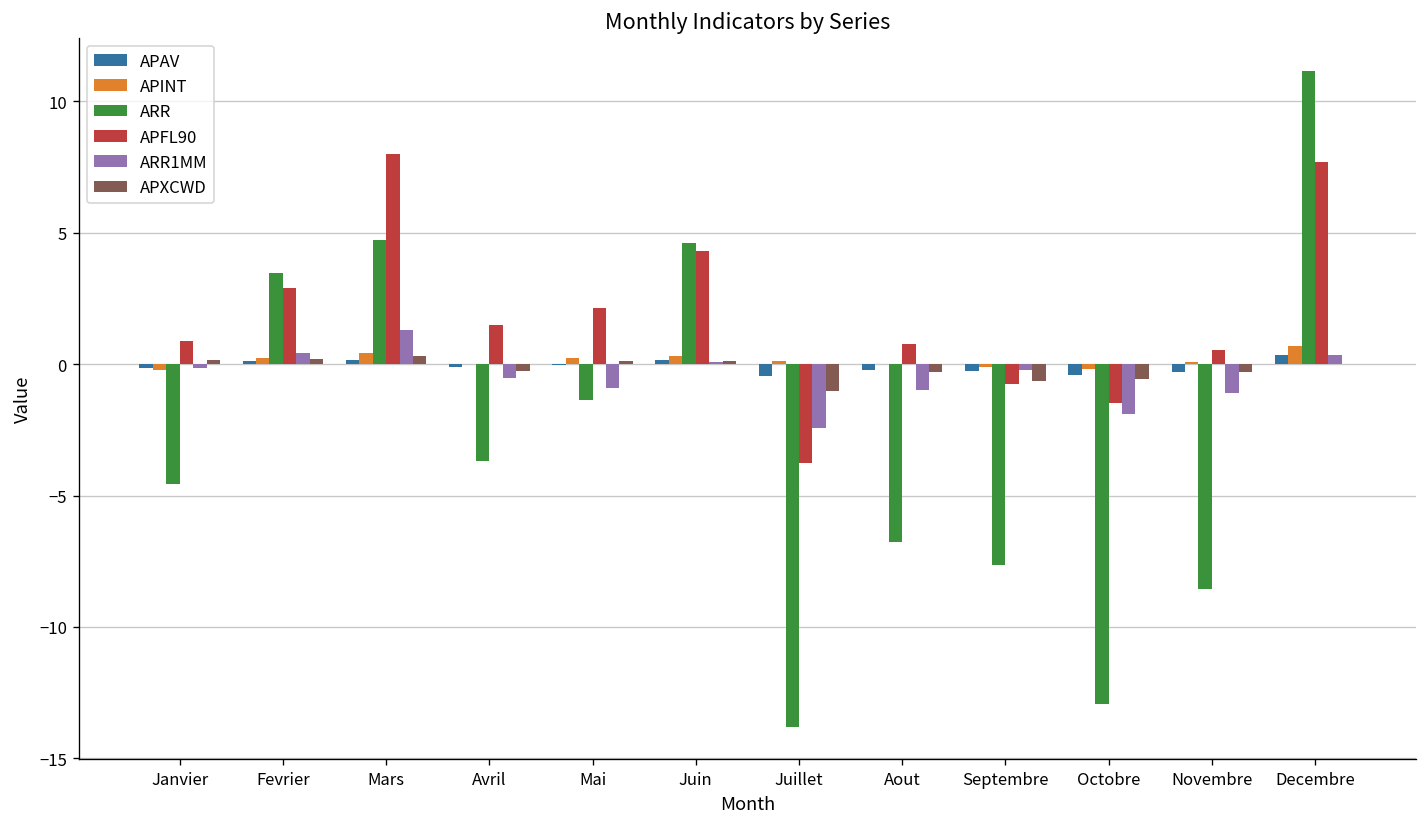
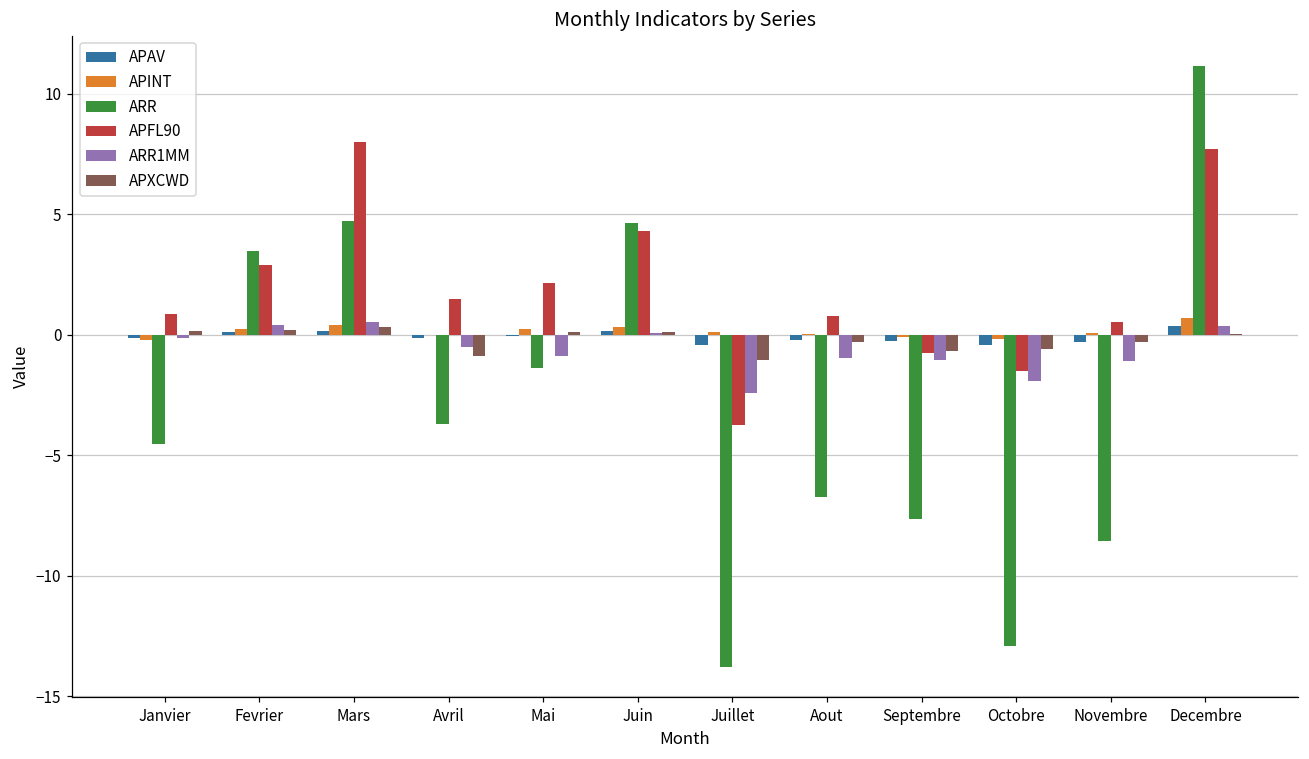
ARR1MM, Mars: 1.3 -> 0.5
APXCWD, Avril: -0.3 -> -0.9
ARR1MM, Septembre: -0.2 -> -1.1
